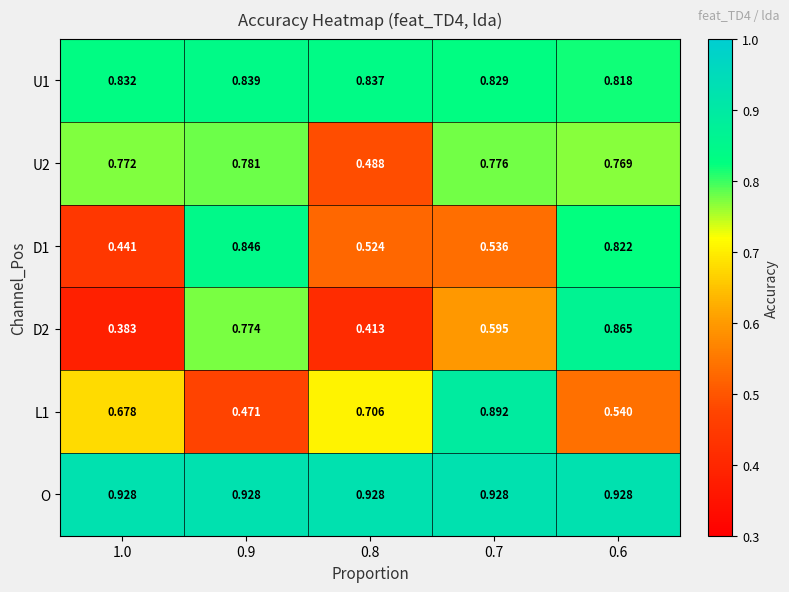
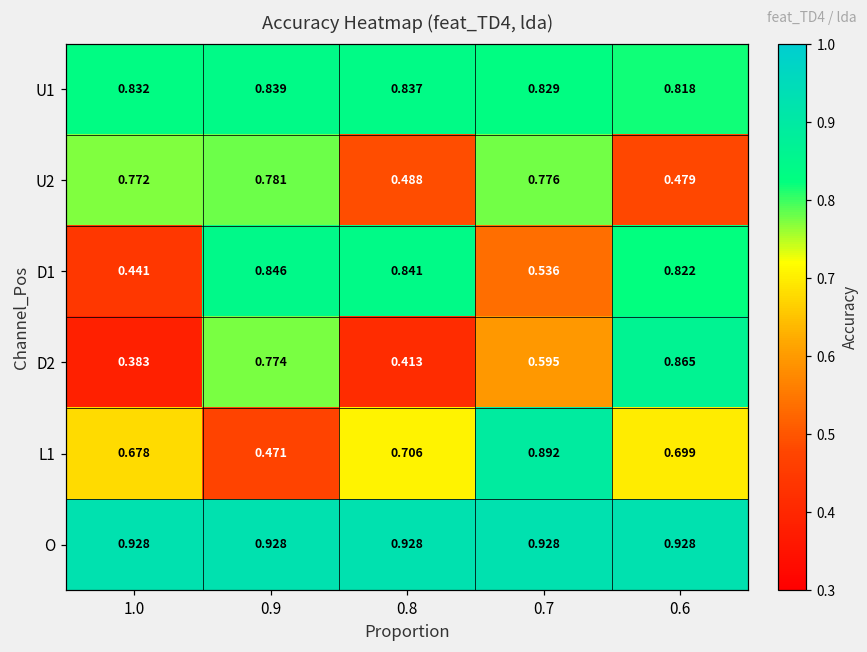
U2, 0.6: 0.769 -> 0.479
D1, 0.8: 0.524 -> 0.841
L1, 0.6: 0.540 -> 0.699
